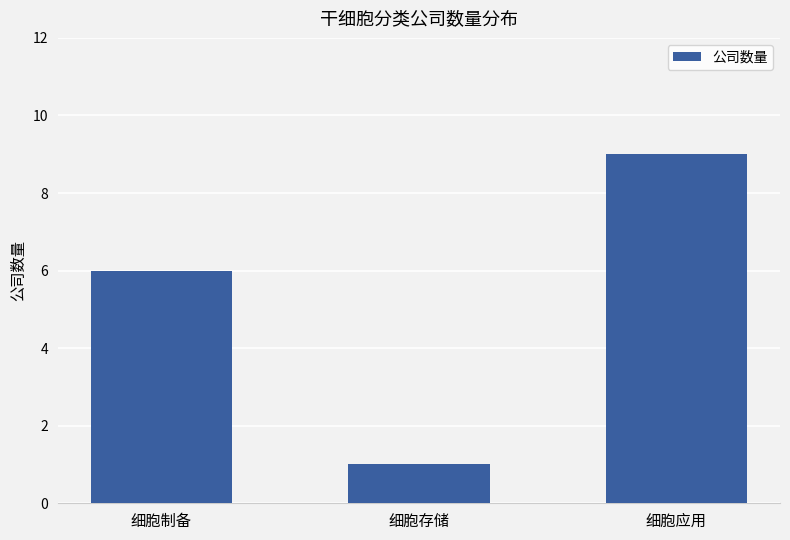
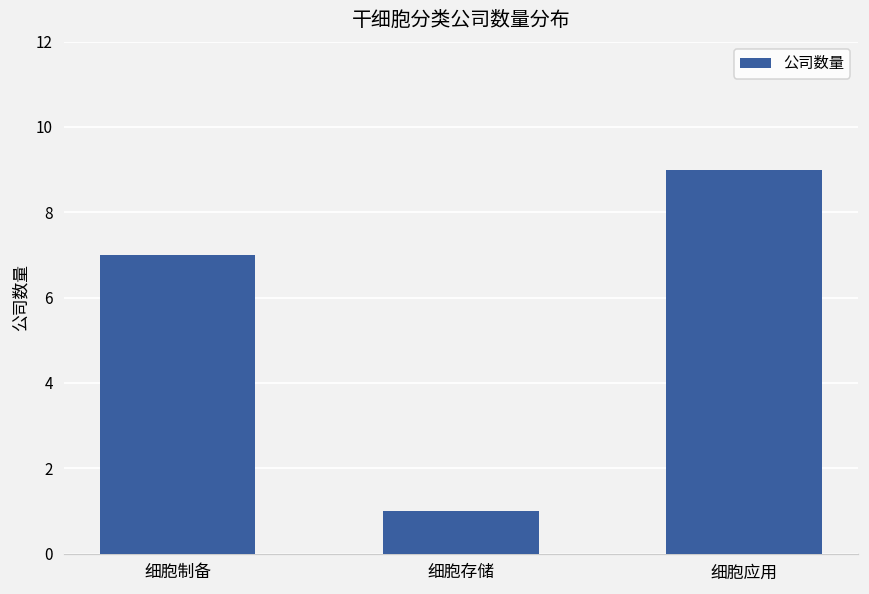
细胞制备: 6 -> 7
